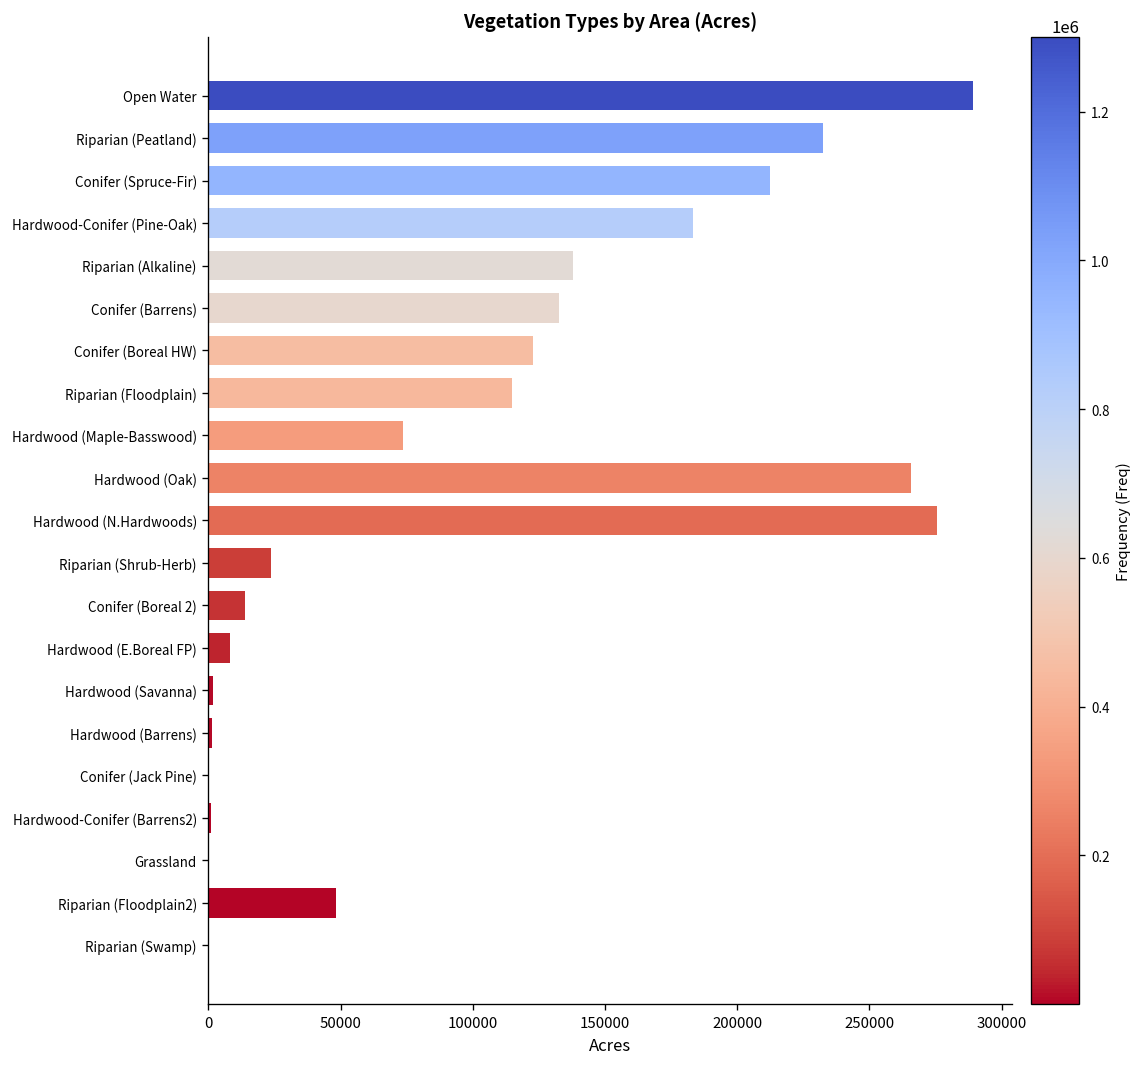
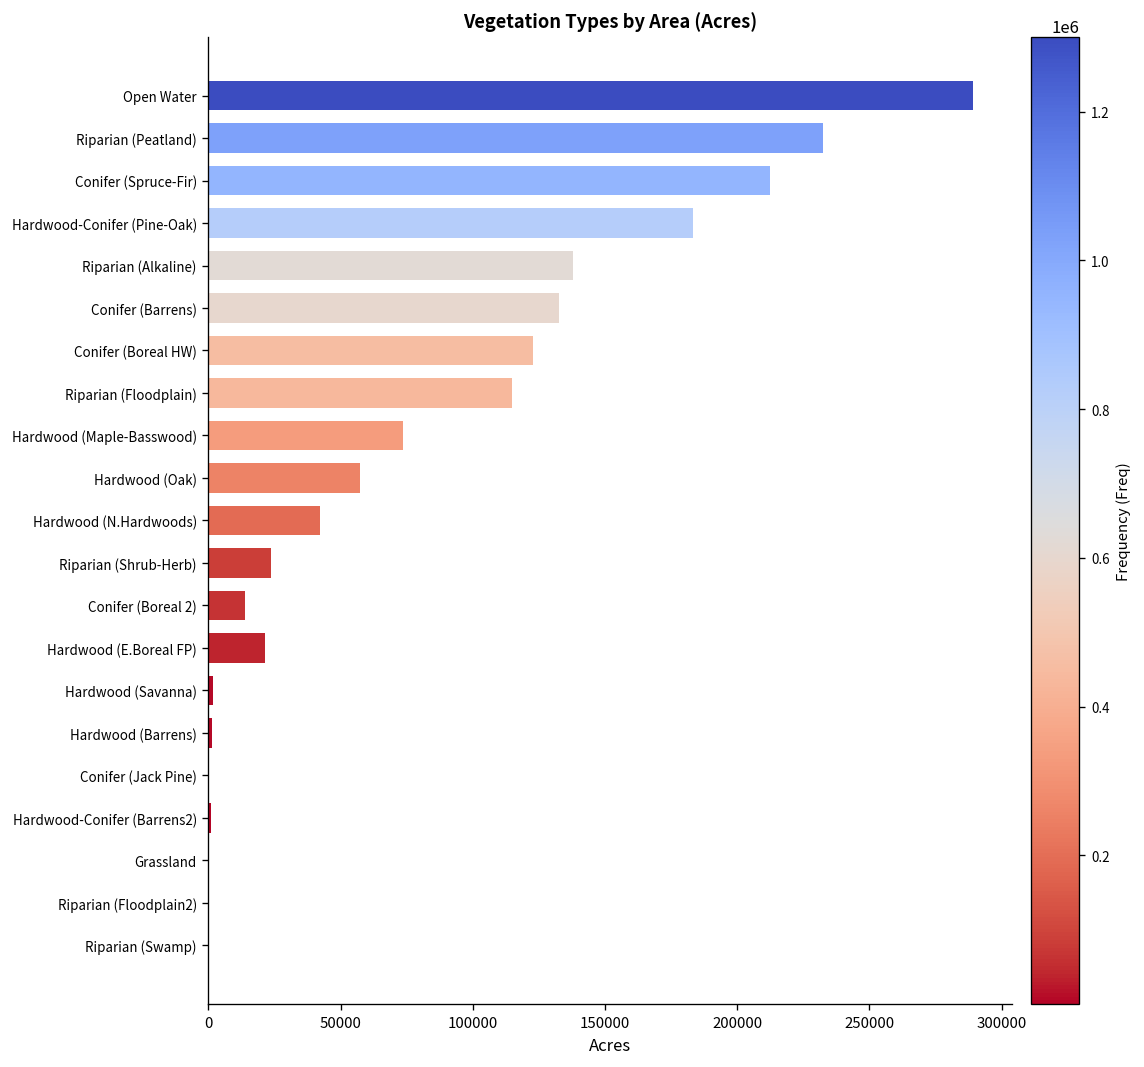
Hardwood (Oak): 266000 -> 57000
Hardwood (N.Hardwoods): 275000 -> 42000
Hardwood (E.Boreal FP): 8000 -> 21000
Riparian (Floodplain2): 48000 -> 0
